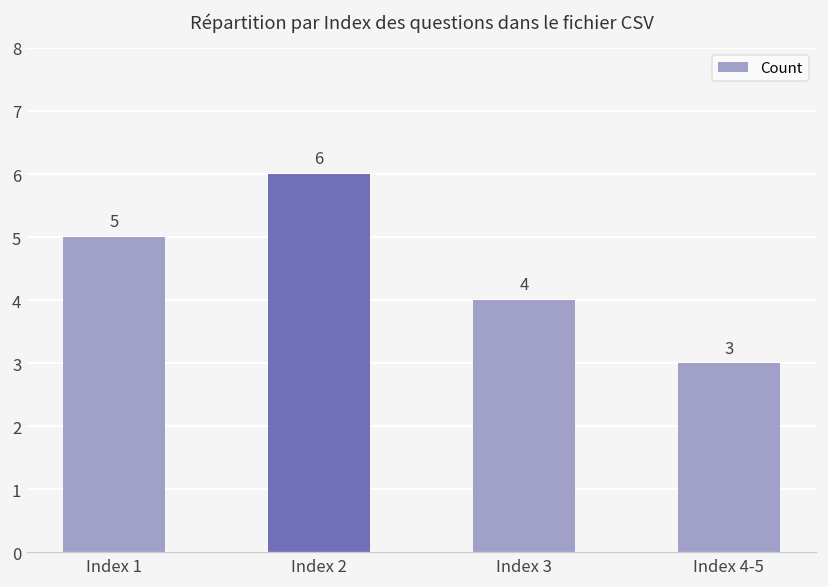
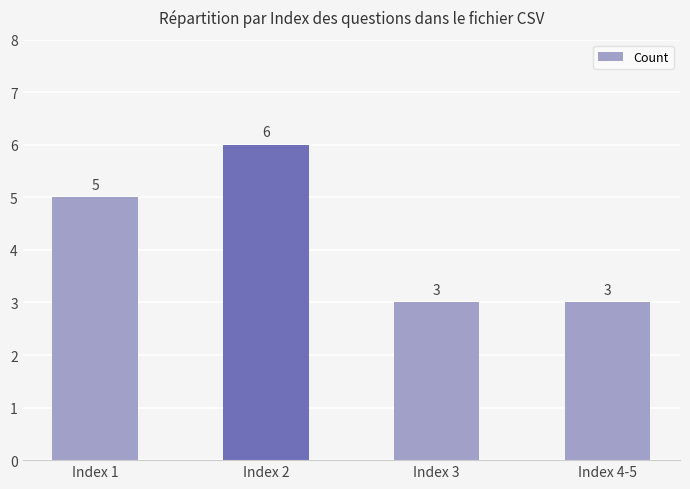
Index 3: 4 -> 3
